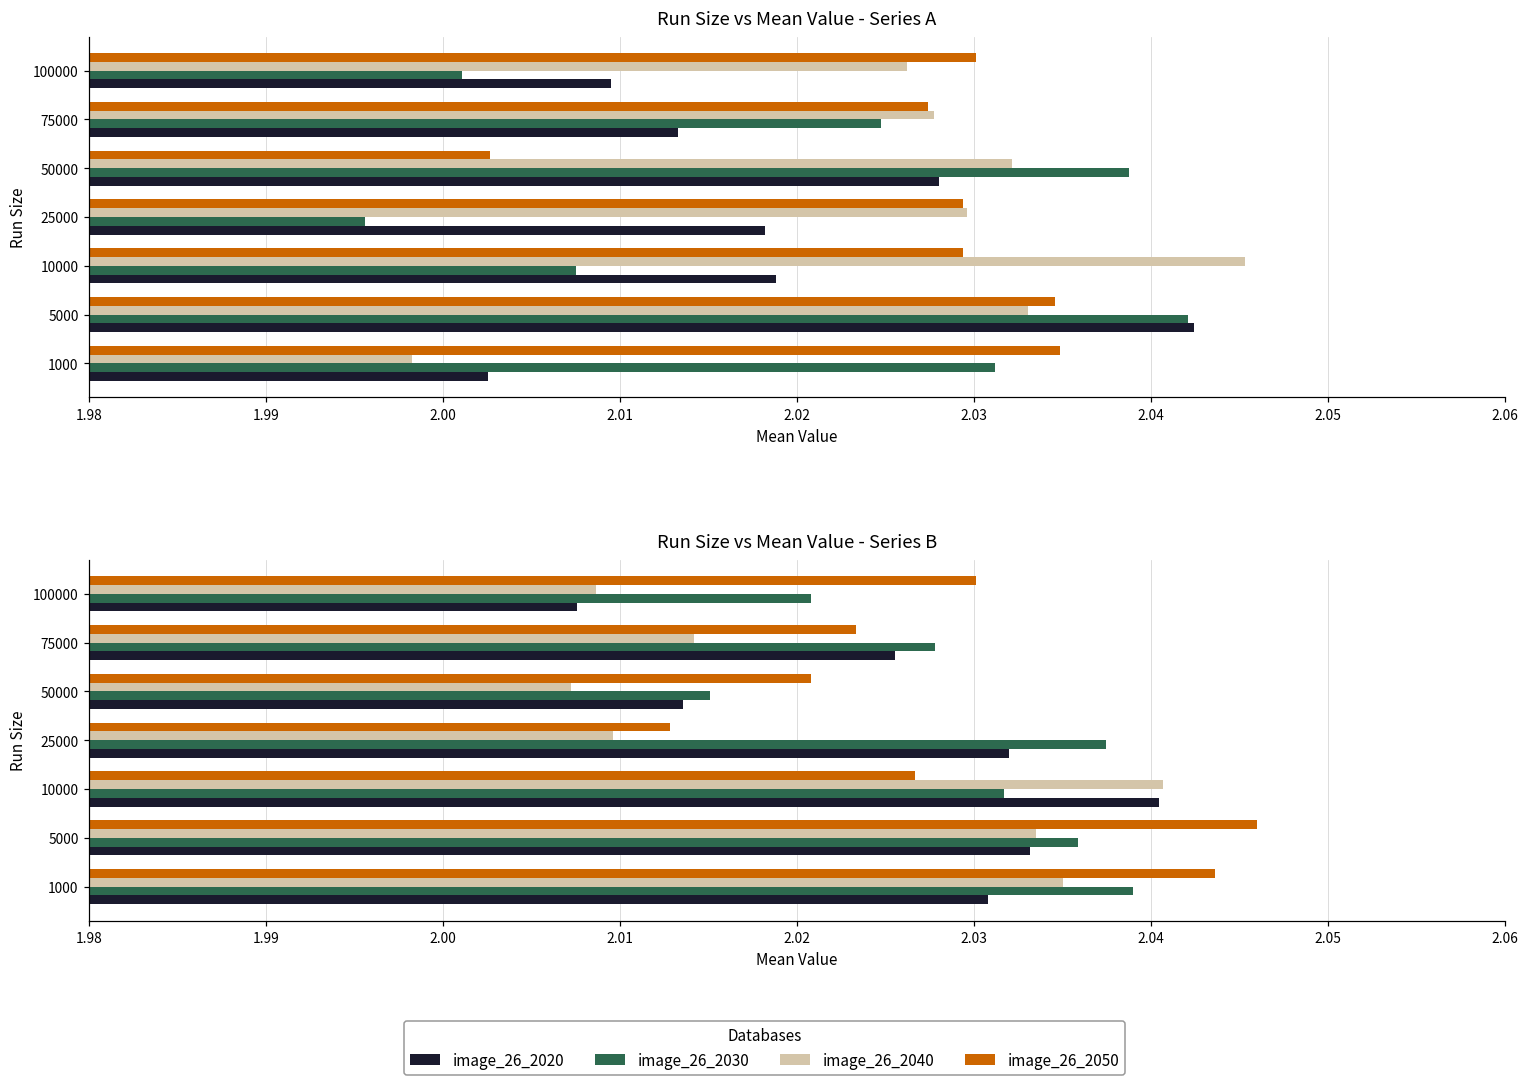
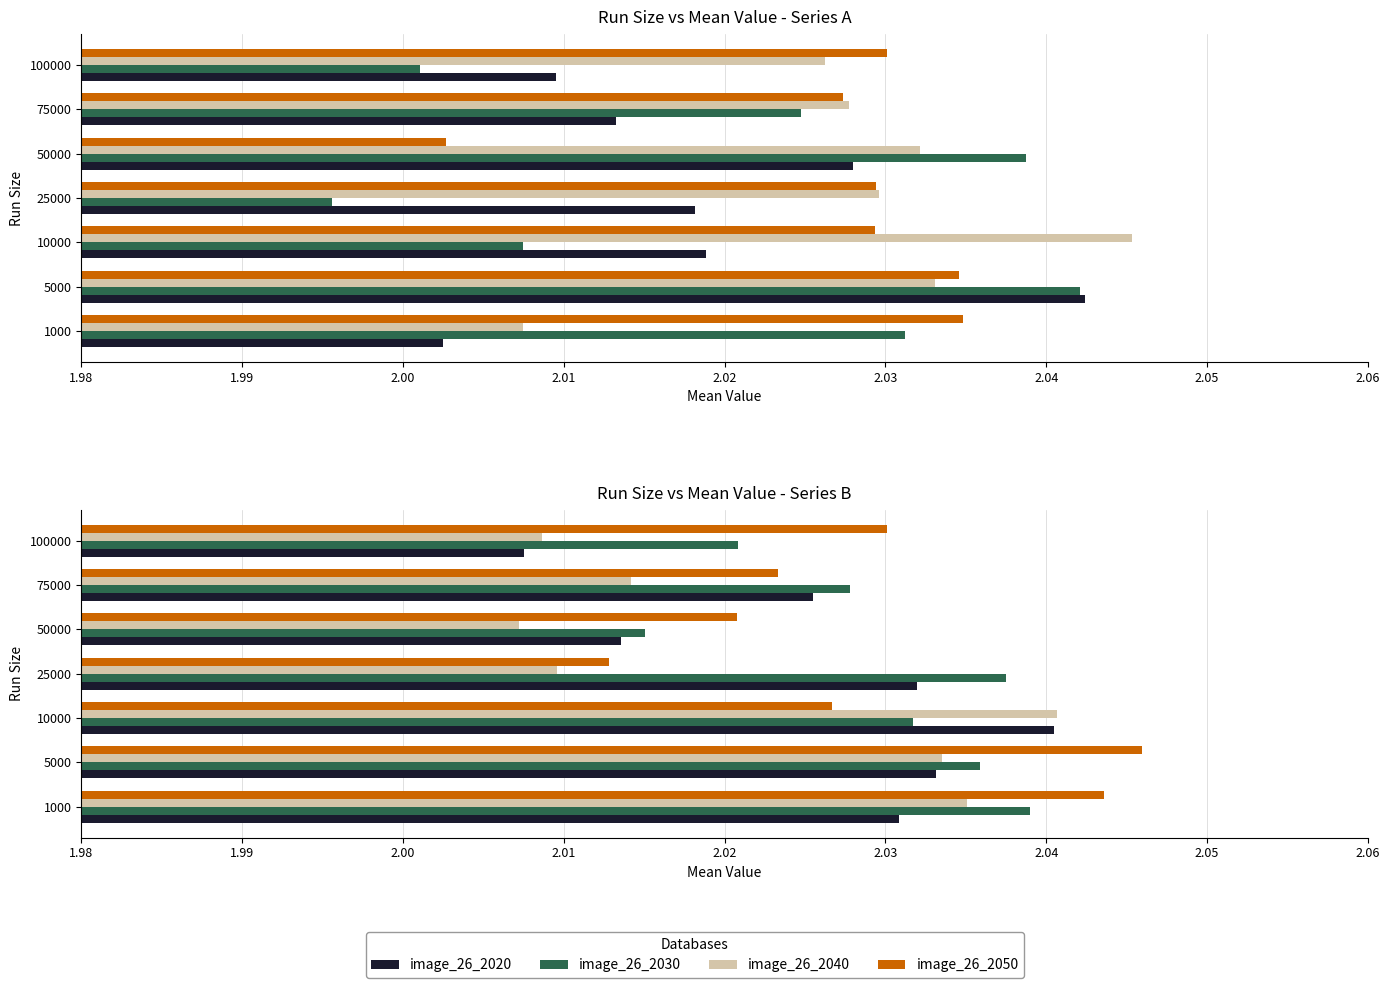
Run Size vs Mean Value - Series A, image_26_2040, 1000: 1.9983 -> 2.0075
